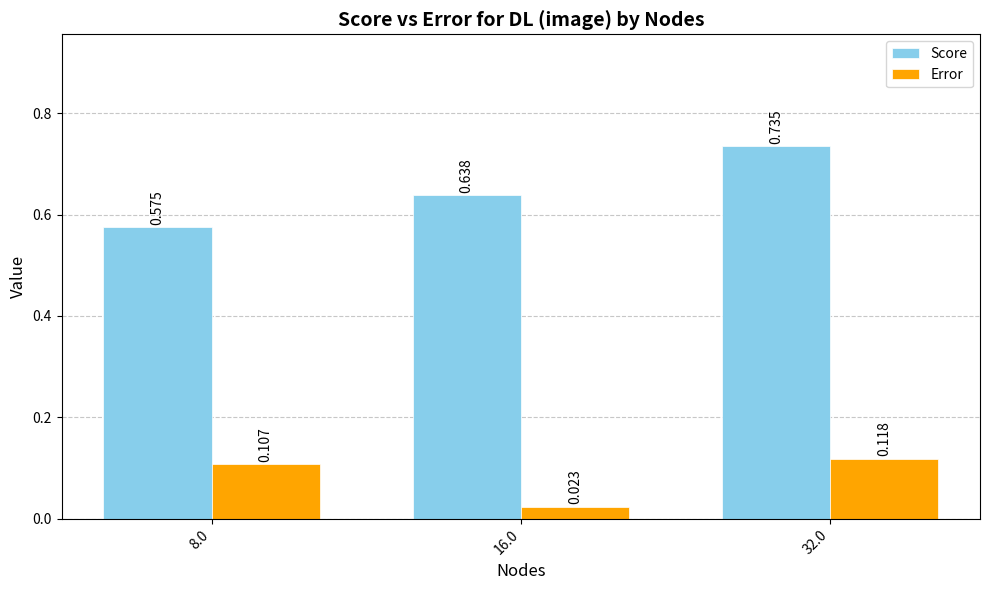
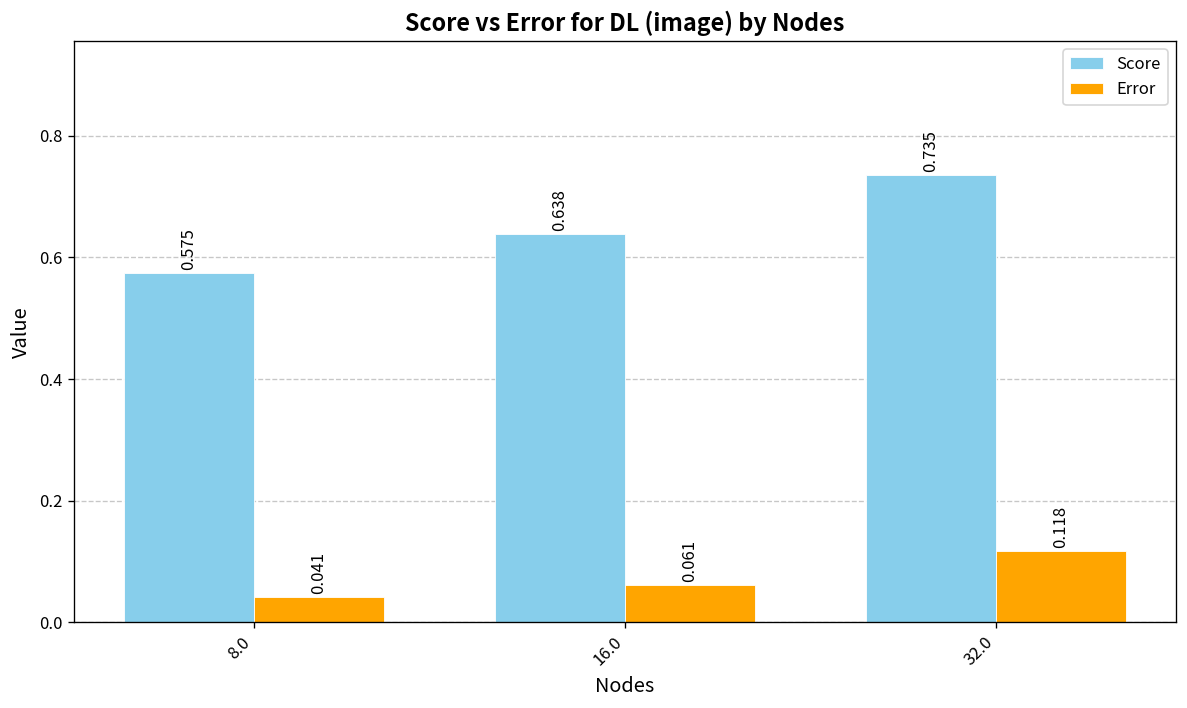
Error, 8.0: 0.107 -> 0.041
Error, 16.0: 0.023 -> 0.061
